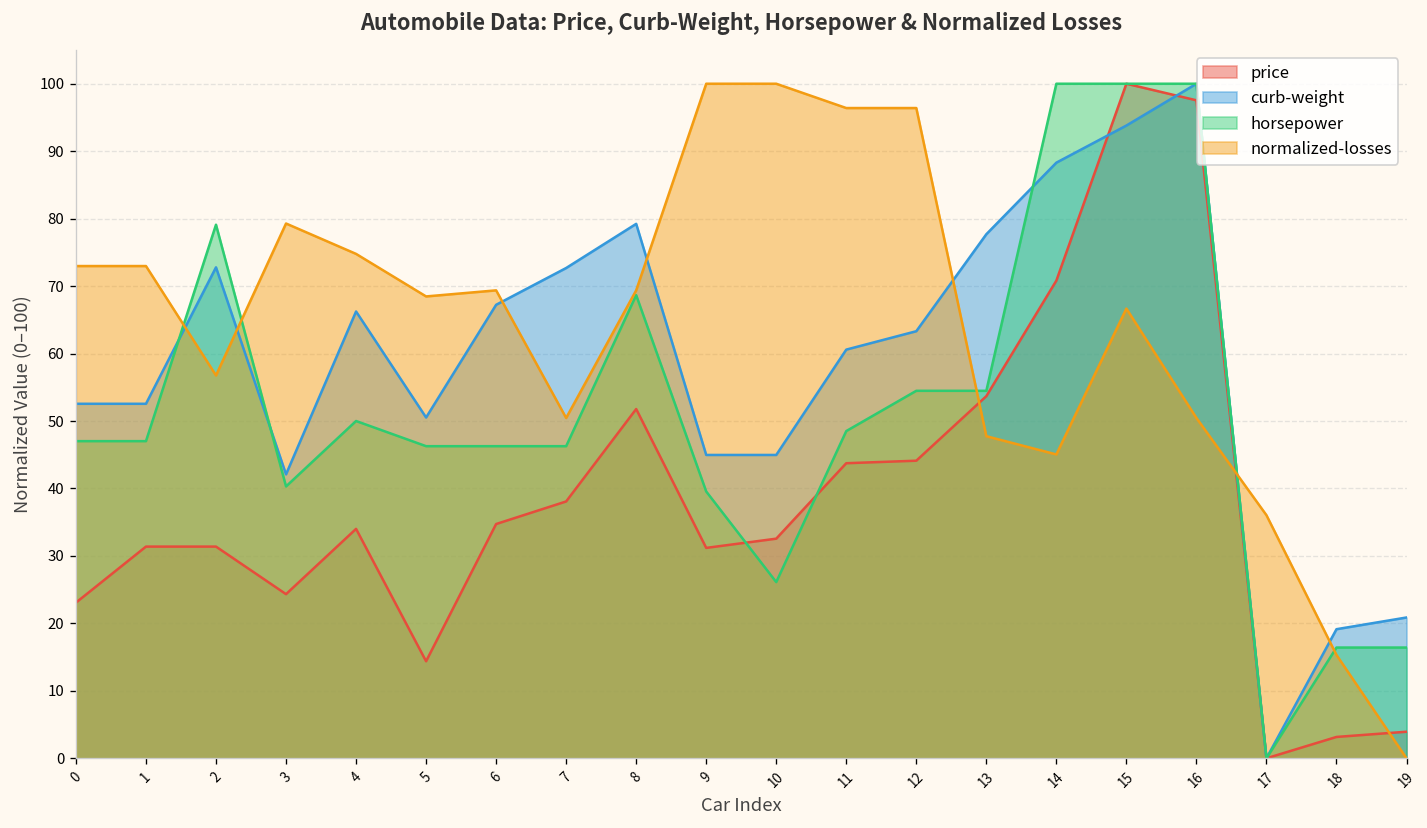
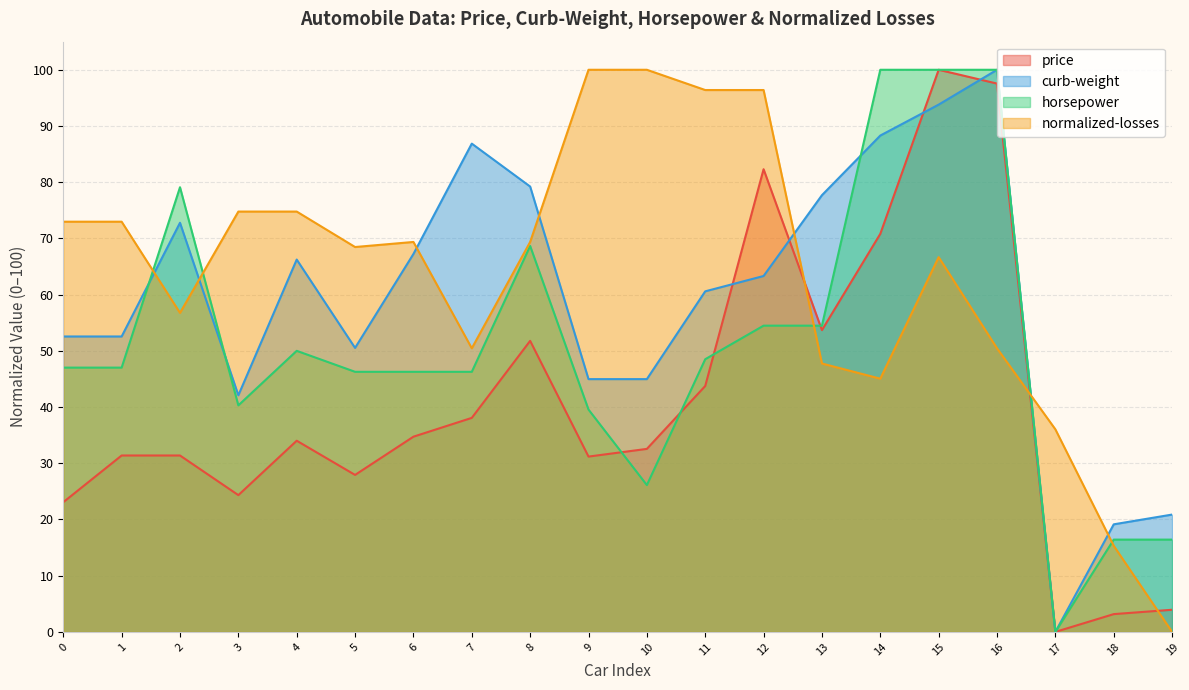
normalized-losses, 3: 79 -> 75
price, 5: 14 -> 28
curb-weight, 7: 73 -> 87
price, 12: 44 -> 82
